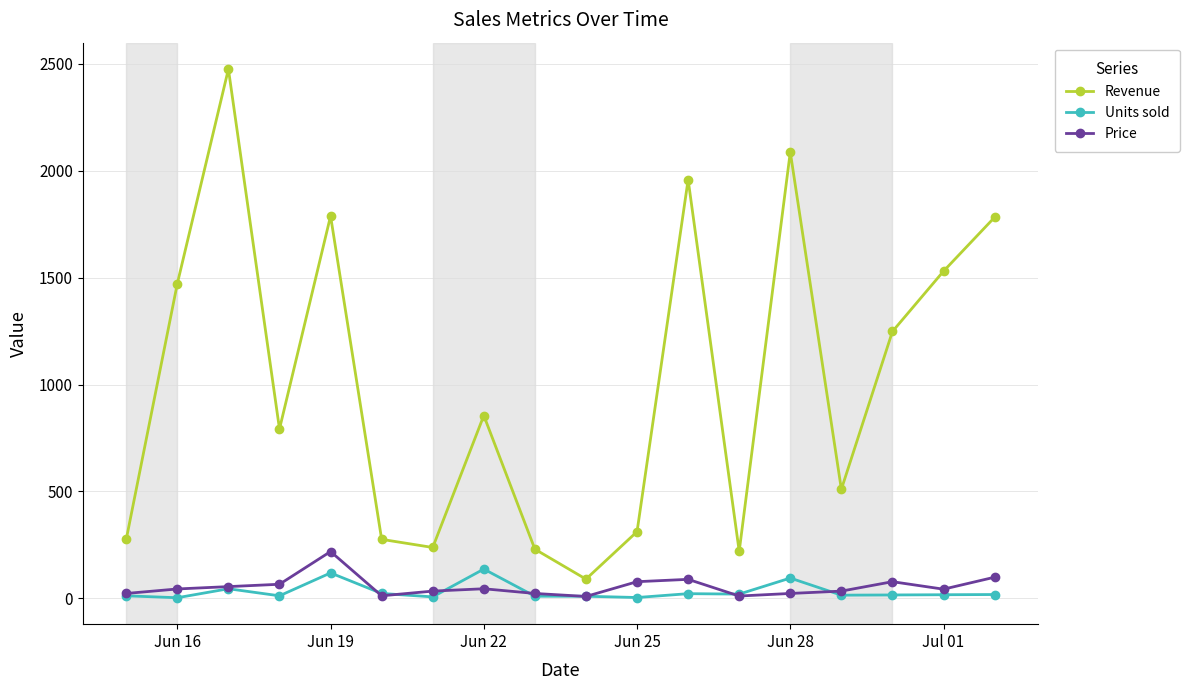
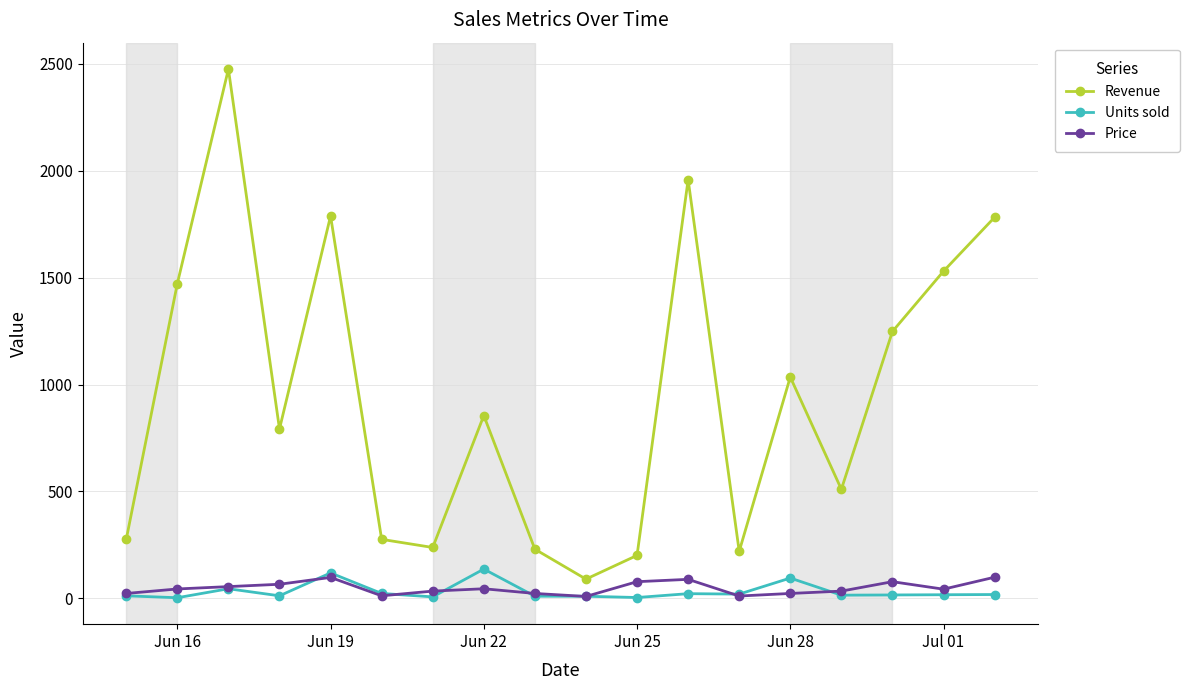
Price, Jun 19: 220 -> 100
Revenue, Jun 25: 310 -> 200
Revenue, Jun 28: 2090 -> 1040
